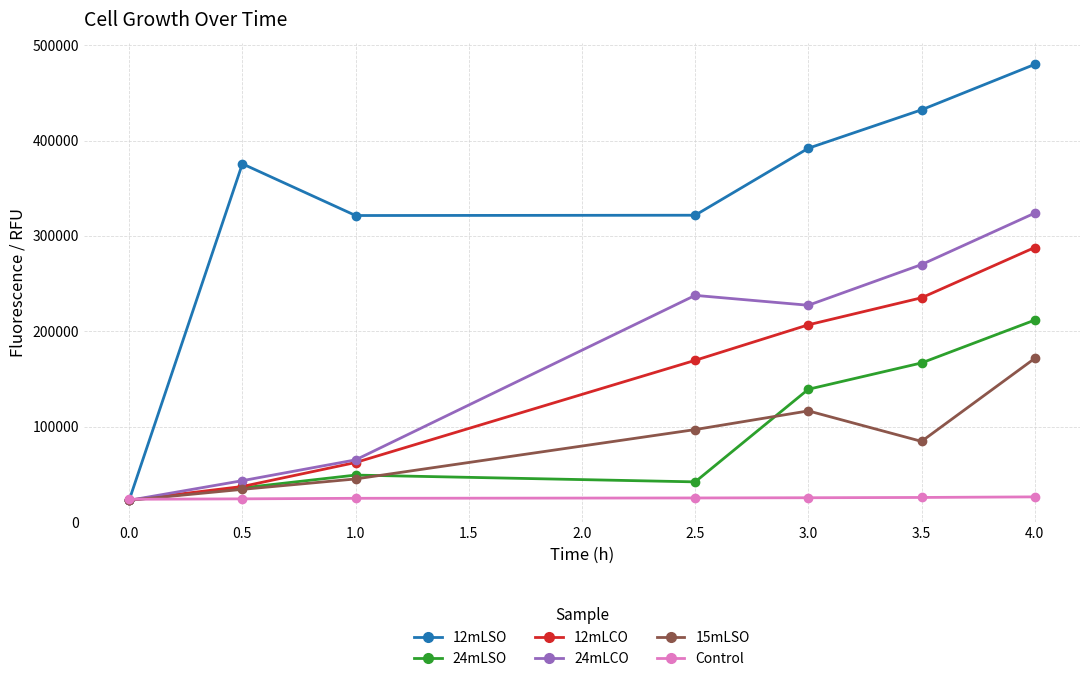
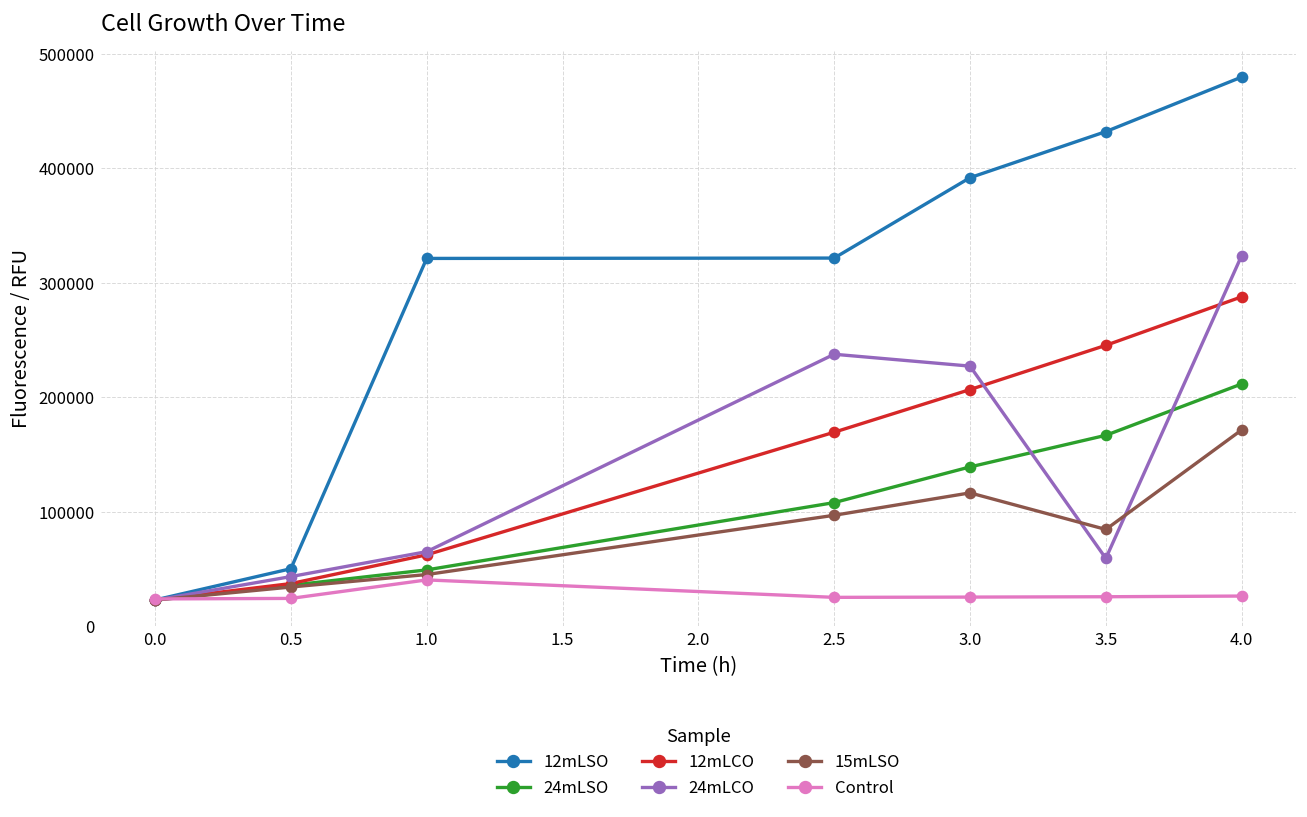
12mLSO, 0.5: 380000 -> 50000
Control, 1.0: 20000 -> 40000
24mLSO, 2.5: 40000 -> 110000
12mLCO, 3.5: 240000 -> 250000
24mLCO, 3.5: 270000 -> 60000
